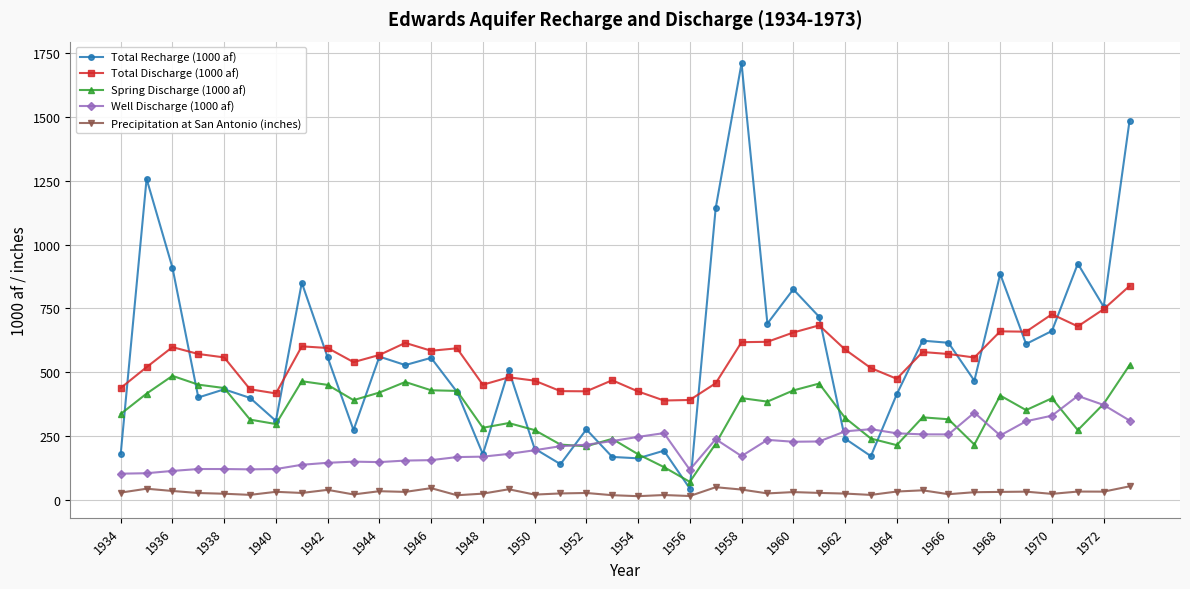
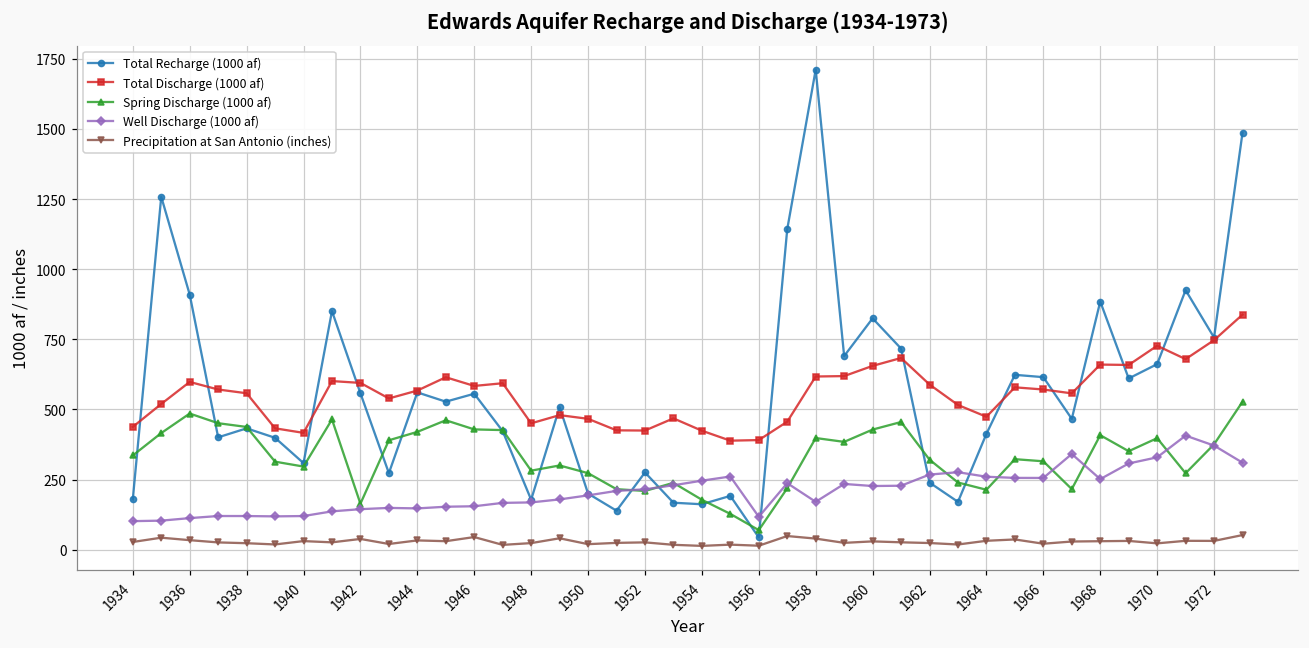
Spring Discharge (1000 af), 1942: 450 -> 160
